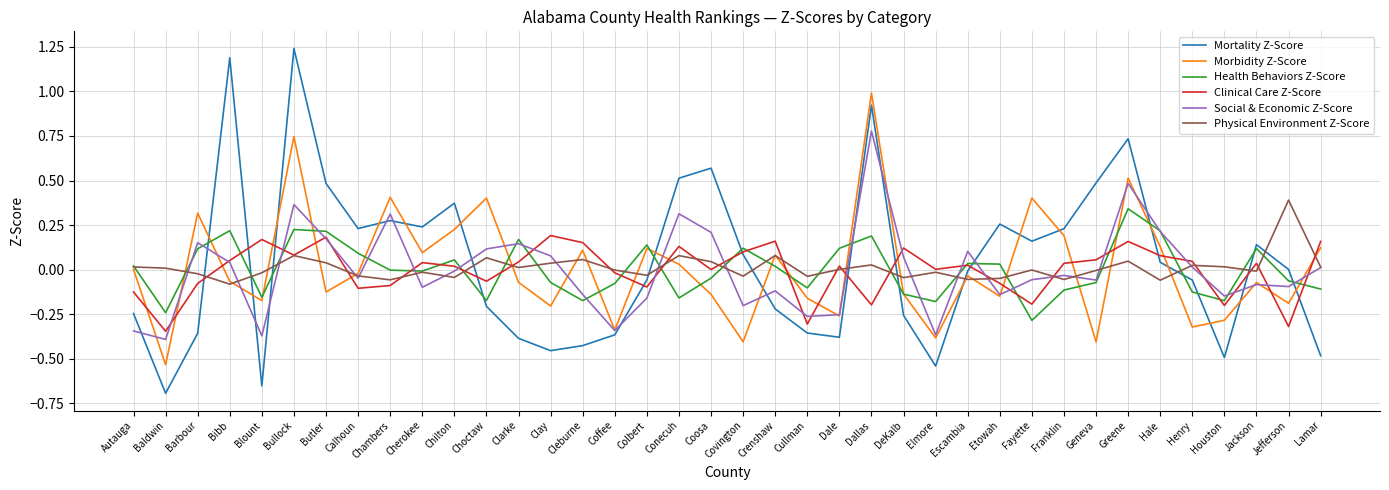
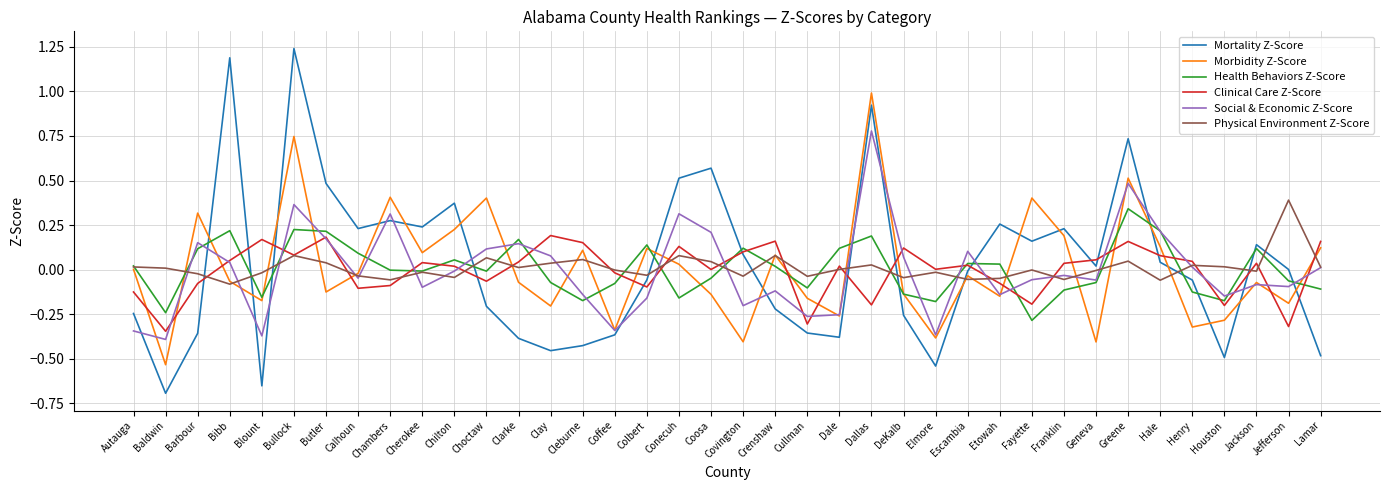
Health Behaviors Z-Score, Choctaw: -0.17 -> -0.01
Mortality Z-Score, Geneva: 0.49 -> 0.02
